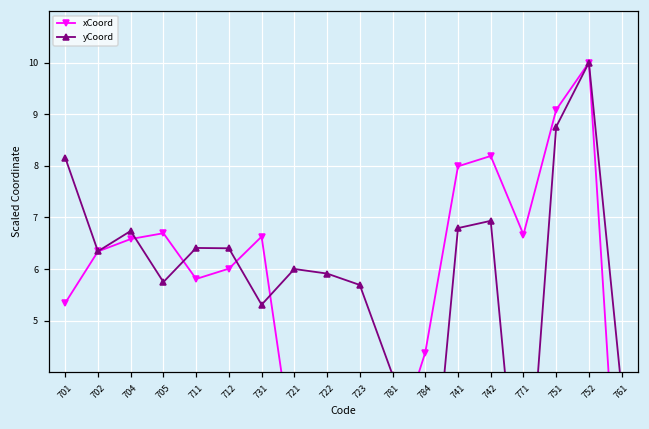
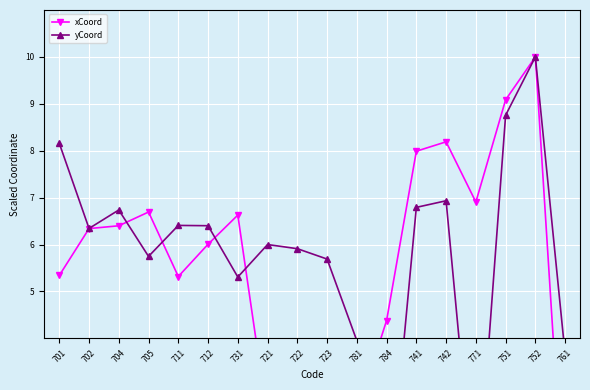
xCoord, 704: 6.6 -> 6.4
xCoord, 711: 5.8 -> 5.3
xCoord, 771: 6.7 -> 6.9
